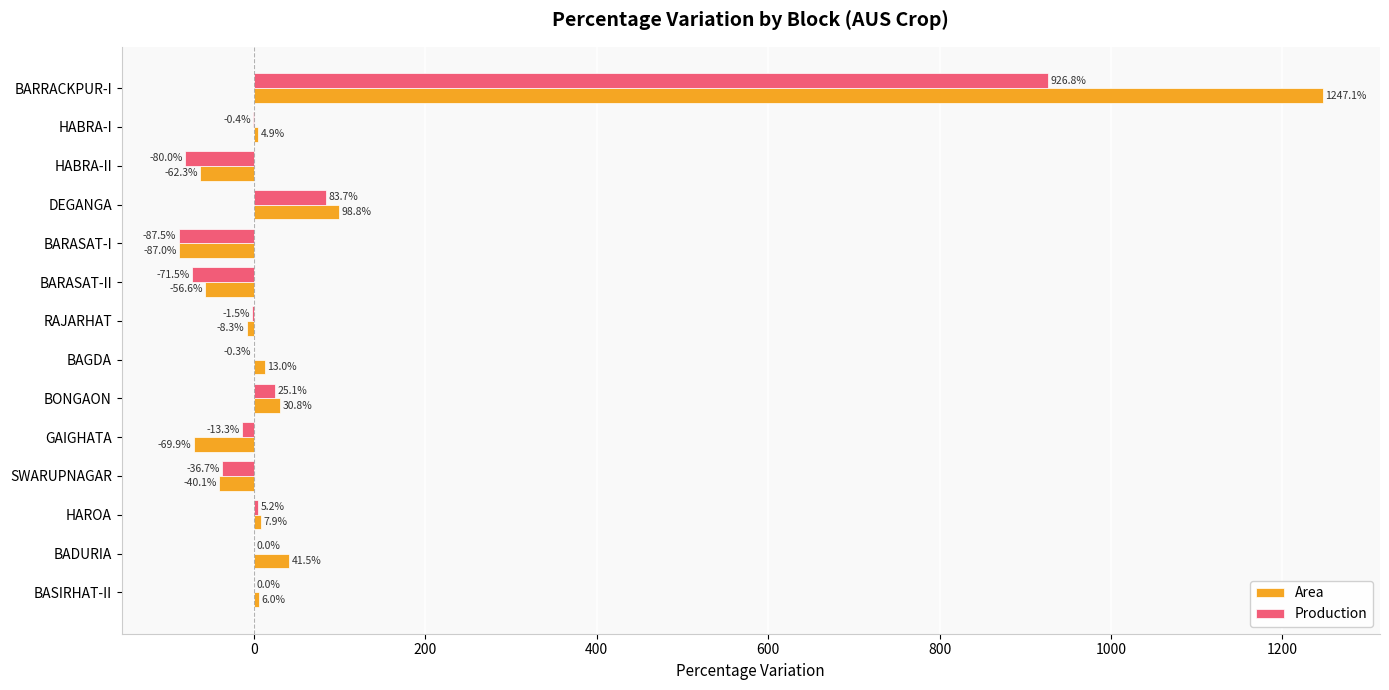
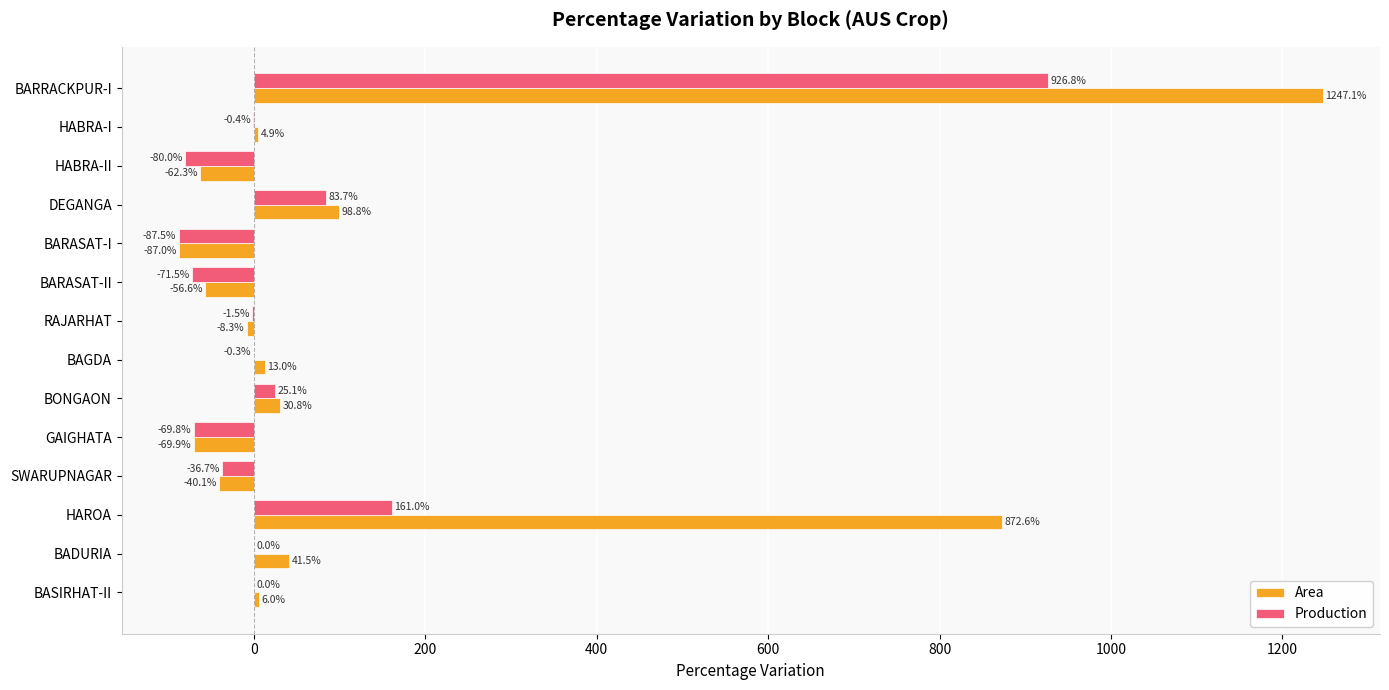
Production, GAIGHATA: -13.3% -> -69.8%
Production, HAROA: 5.2% -> 161.0%
Area, HAROA: 7.9% -> 872.6%
